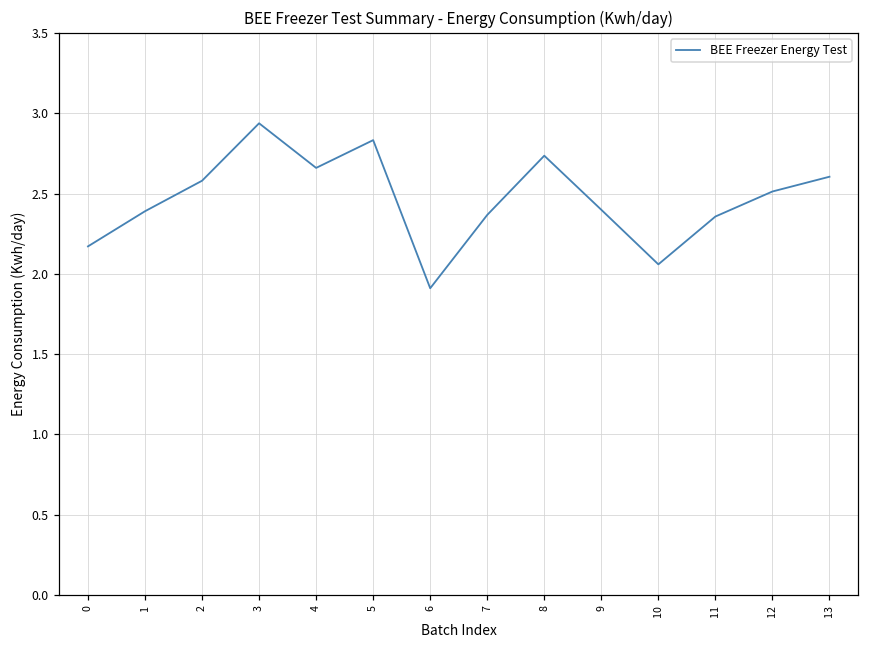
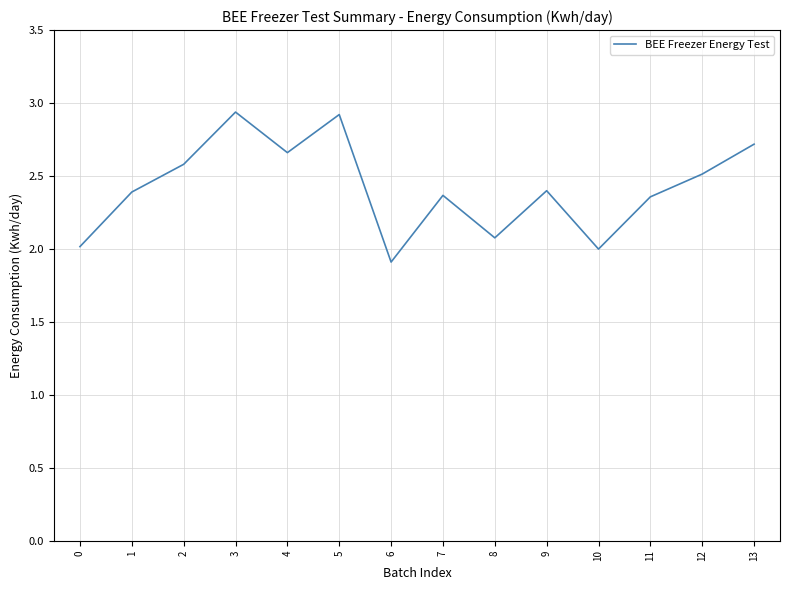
0: 2.17 -> 2.02
5: 2.83 -> 2.92
8: 2.74 -> 2.08
10: 2.06 -> 2.00
13: 2.61 -> 2.72
